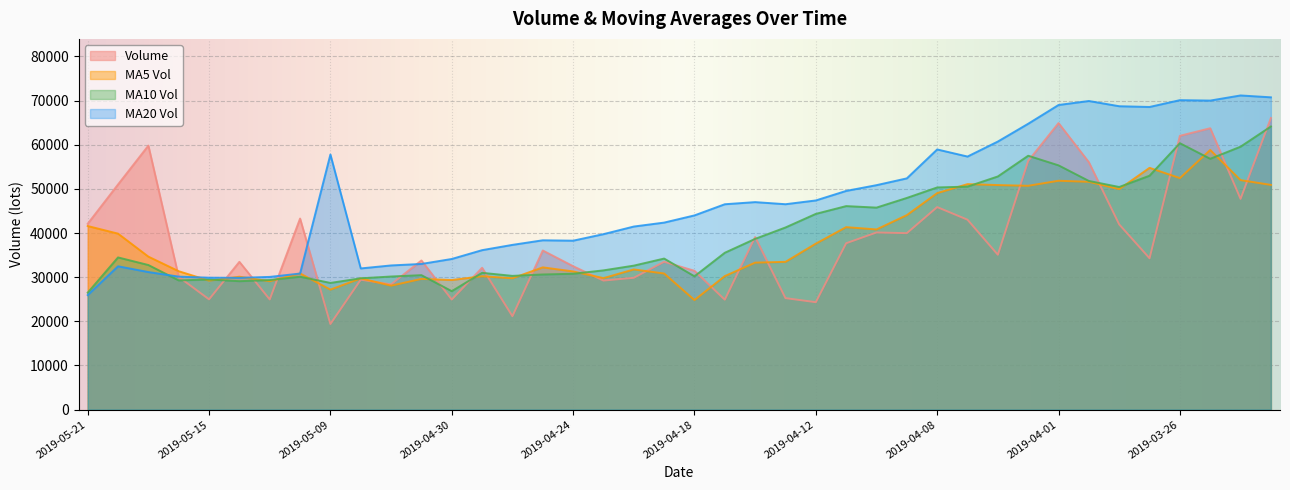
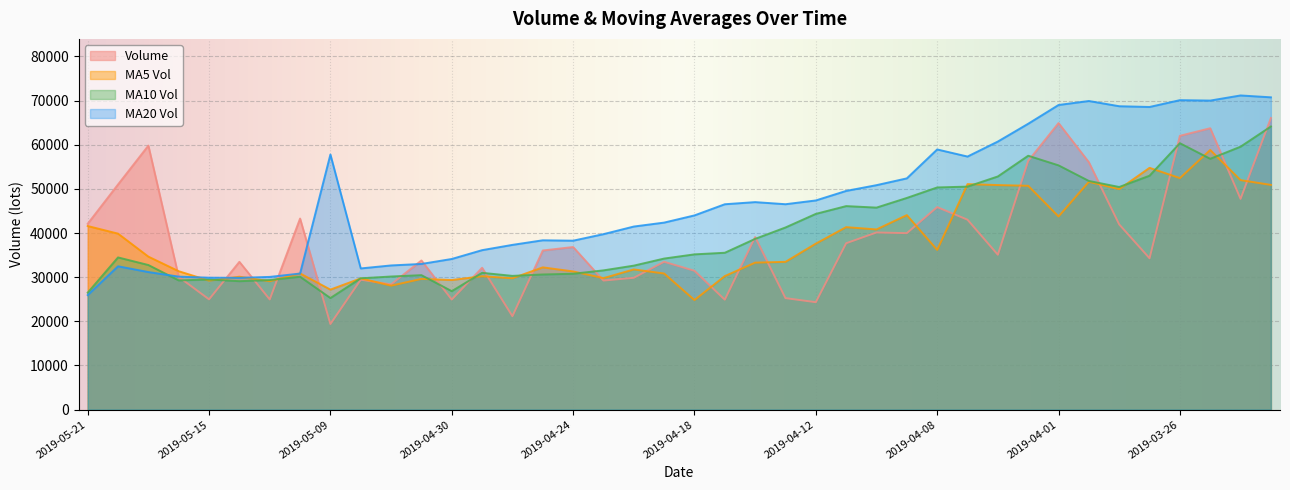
MA10 Vol, 2019-05-09: 29000 -> 25000
Volume, 2019-04-24: 32000 -> 37000
MA10 Vol, 2019-04-18: 30000 -> 35000
MA5 Vol, 2019-04-08: 49000 -> 36000
MA5 Vol, 2019-04-01: 52000 -> 44000
